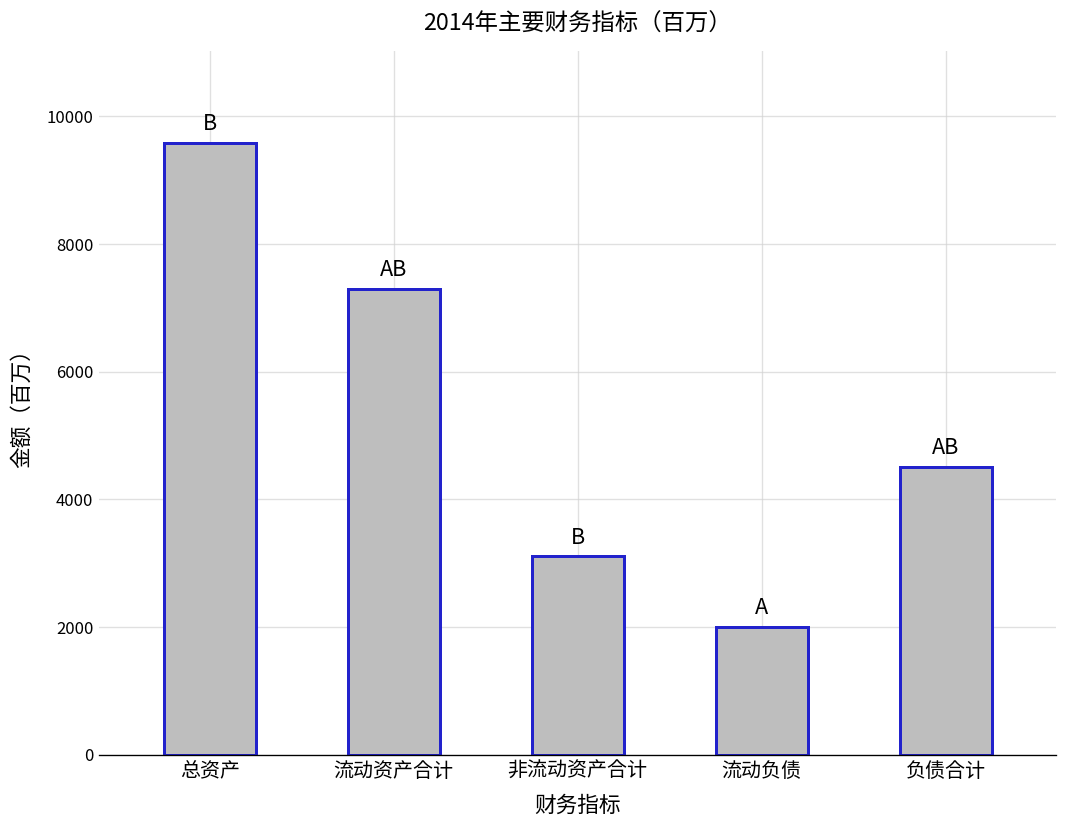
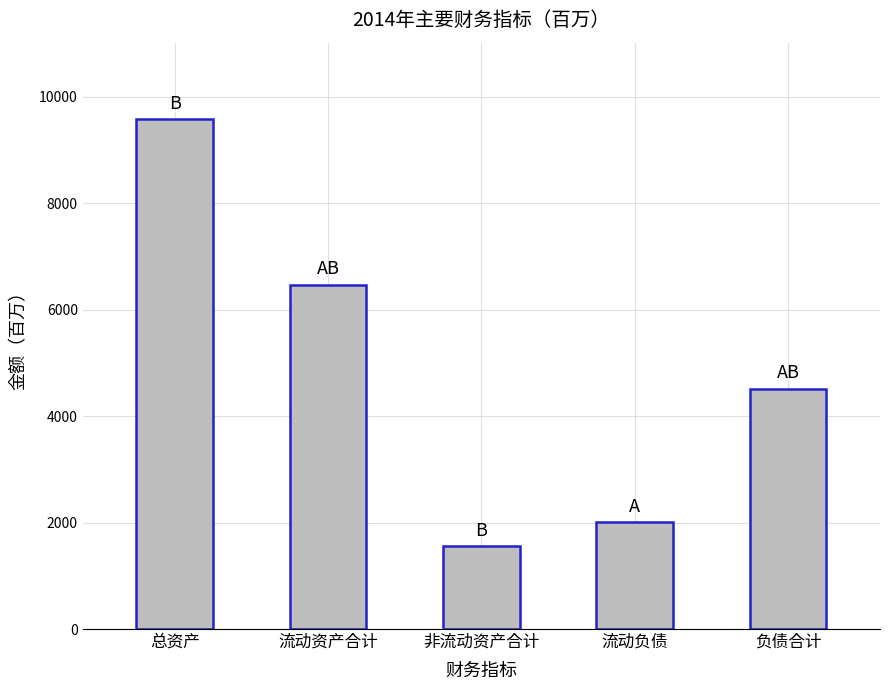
流动资产合计: 7300 -> 6500
非流动资产合计: 3100 -> 1600
